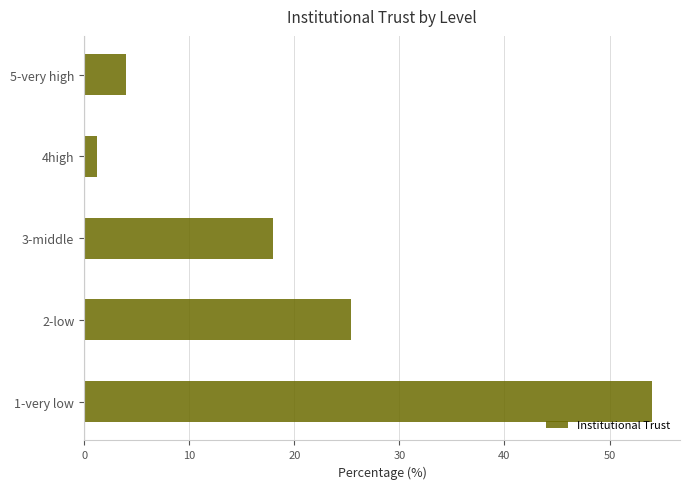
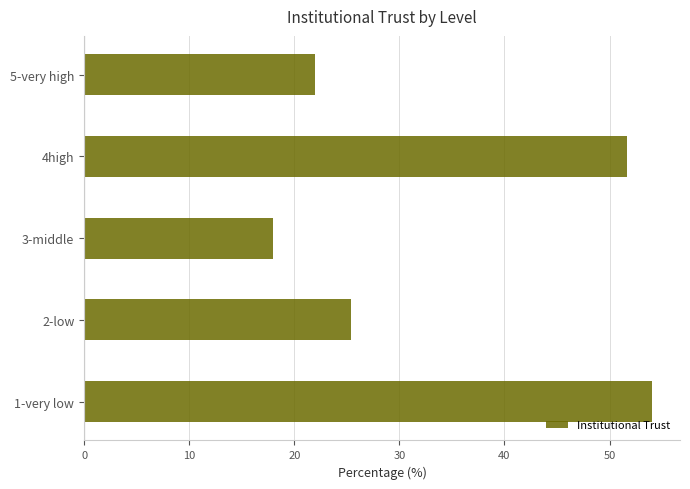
5-very high: 4 -> 22
4high: 1.2 -> 51.7
